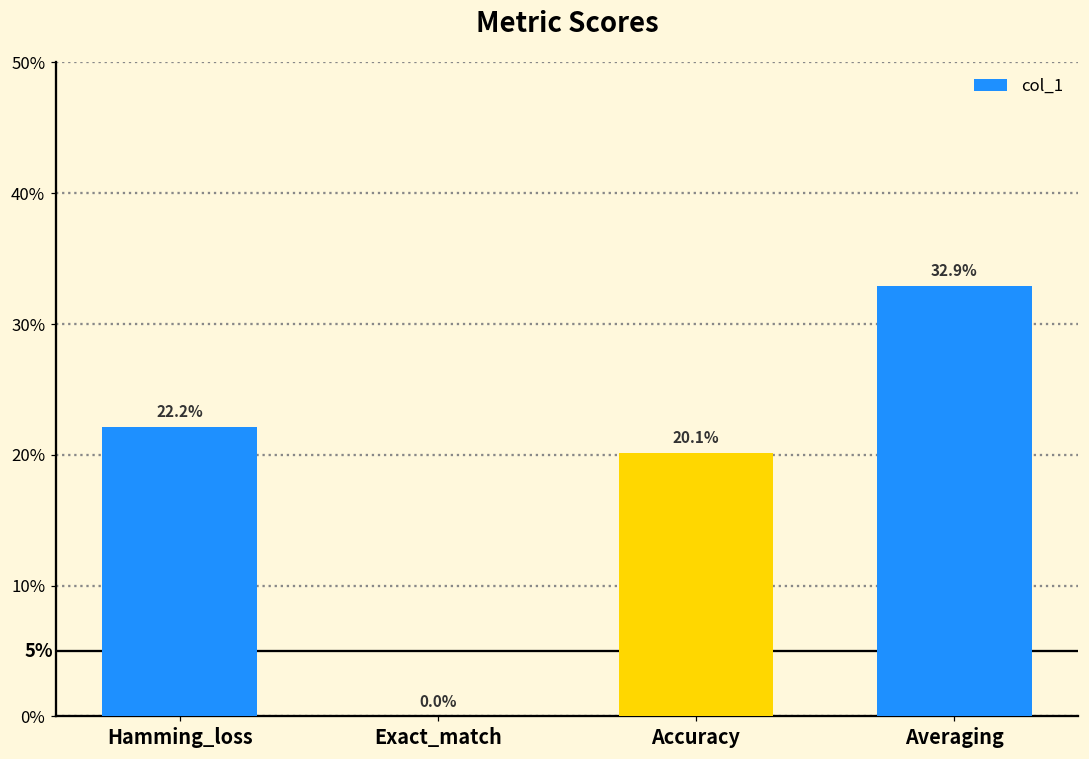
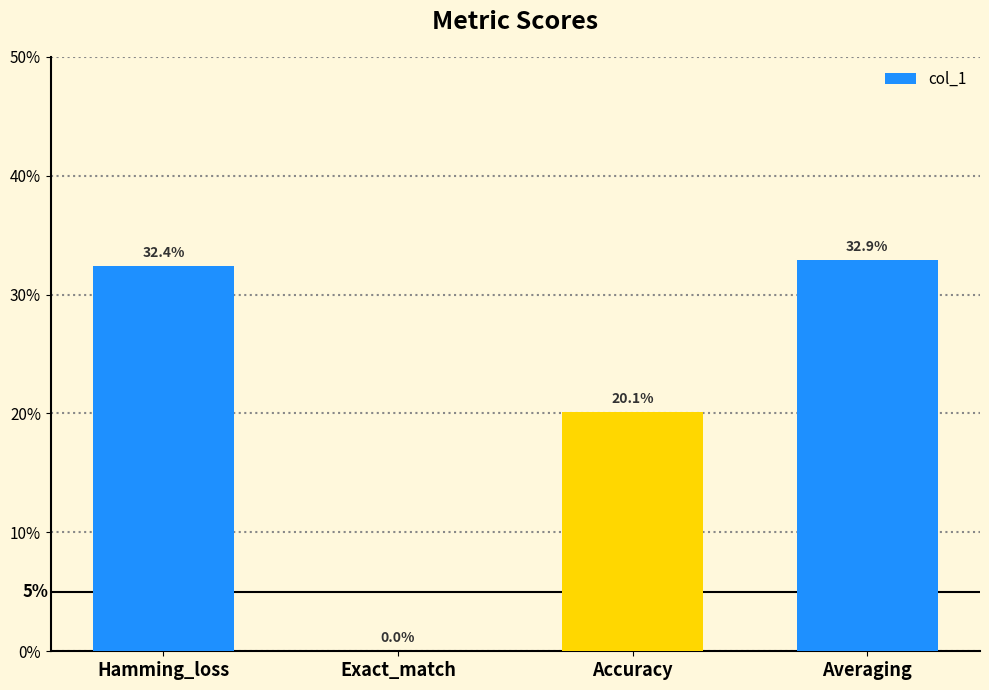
Hamming_loss: 22.2% -> 32.4%
